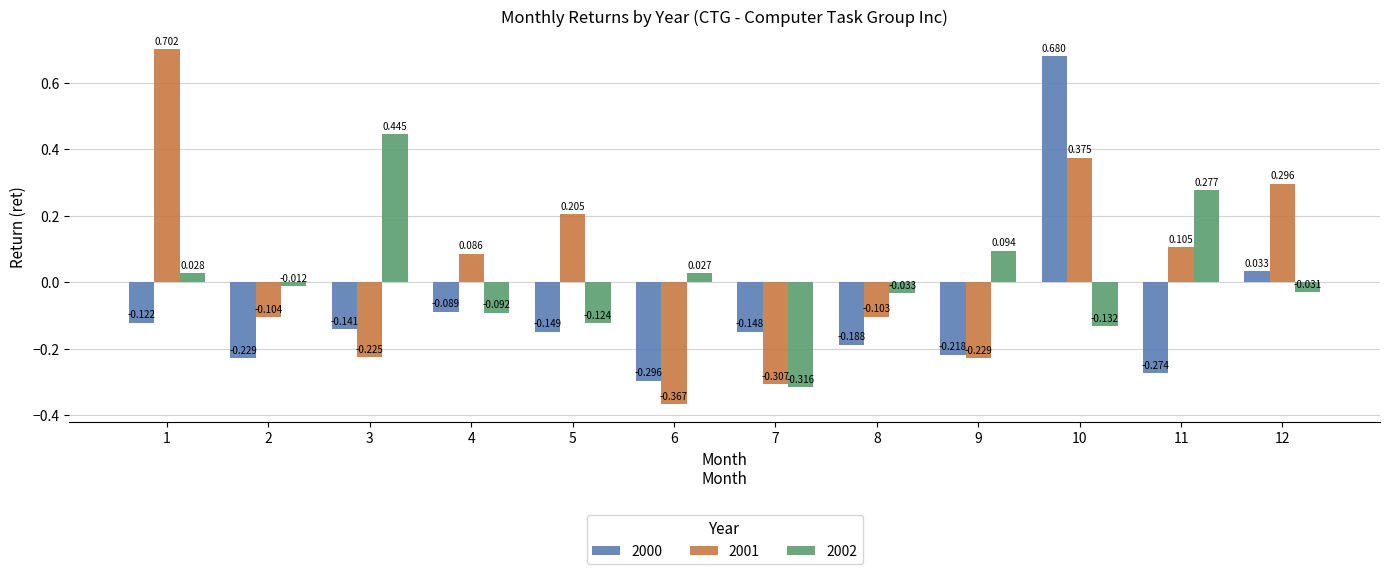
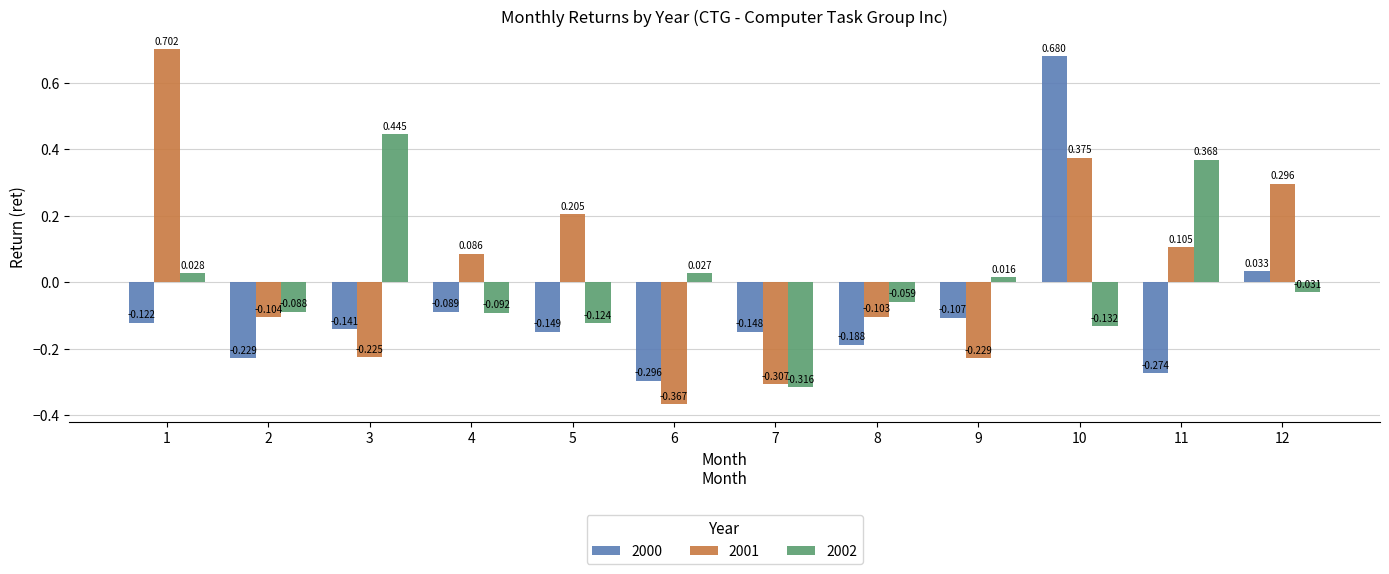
2002, 2: -0.012 -> -0.088
2002, 8: -0.033 -> -0.059
2000, 9: -0.218 -> -0.107
2002, 9: 0.094 -> 0.016
2002, 11: 0.277 -> 0.368
